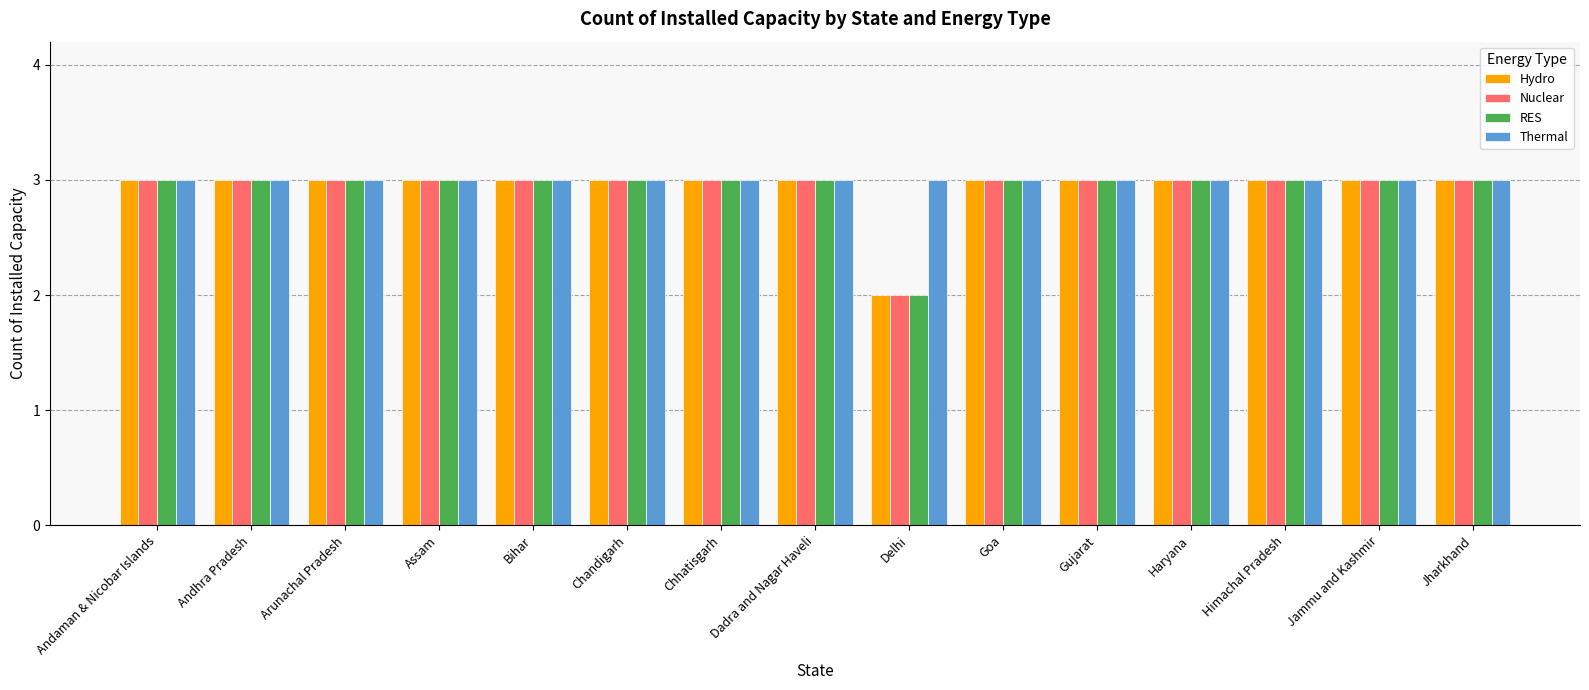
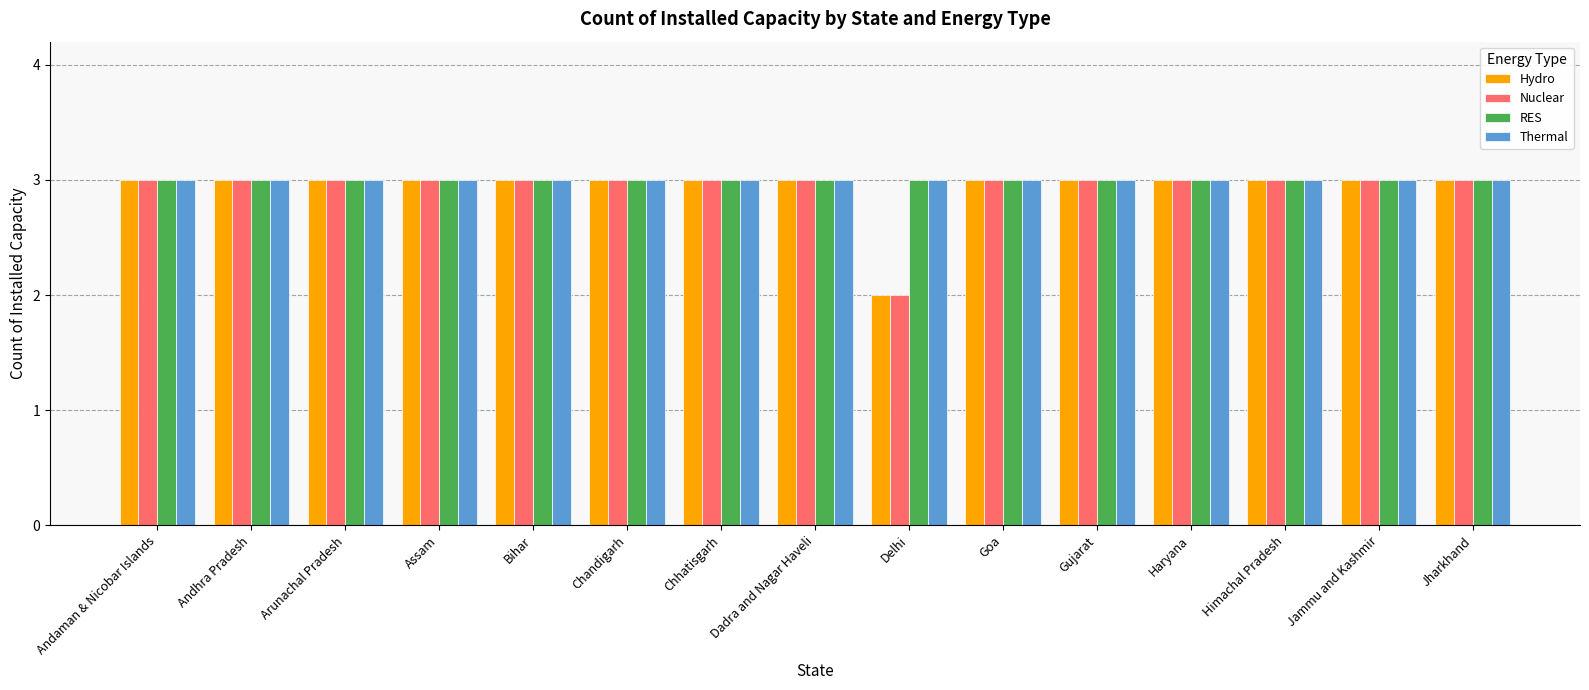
RES, Delhi: 2 -> 3
